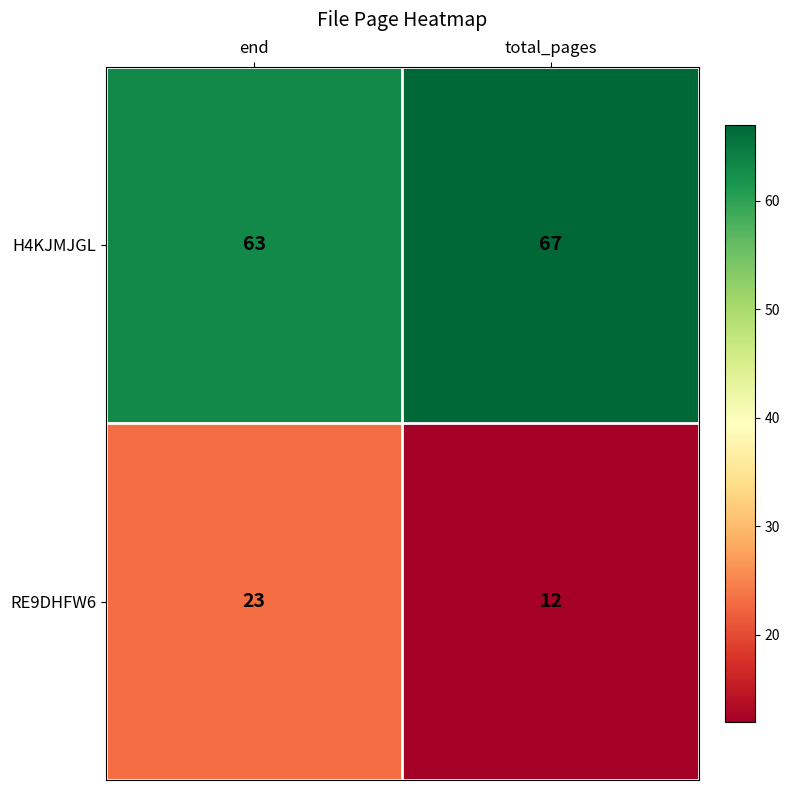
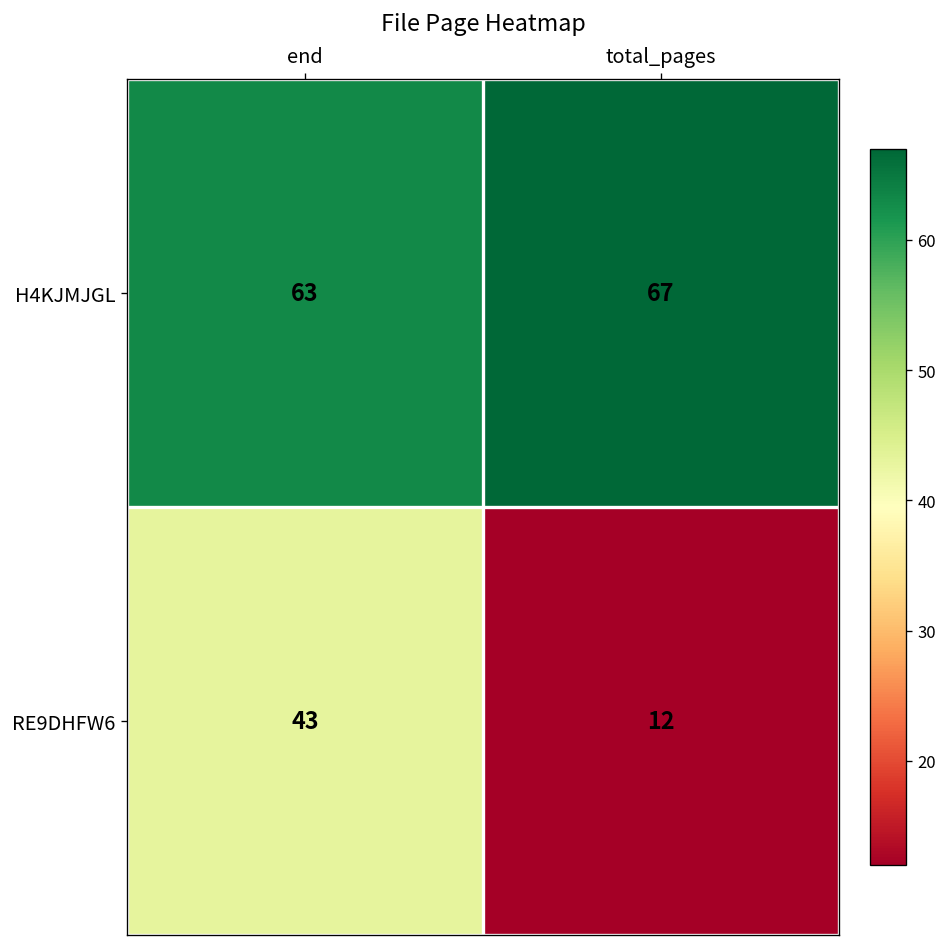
RE9DHFW6, end: 23 -> 43
